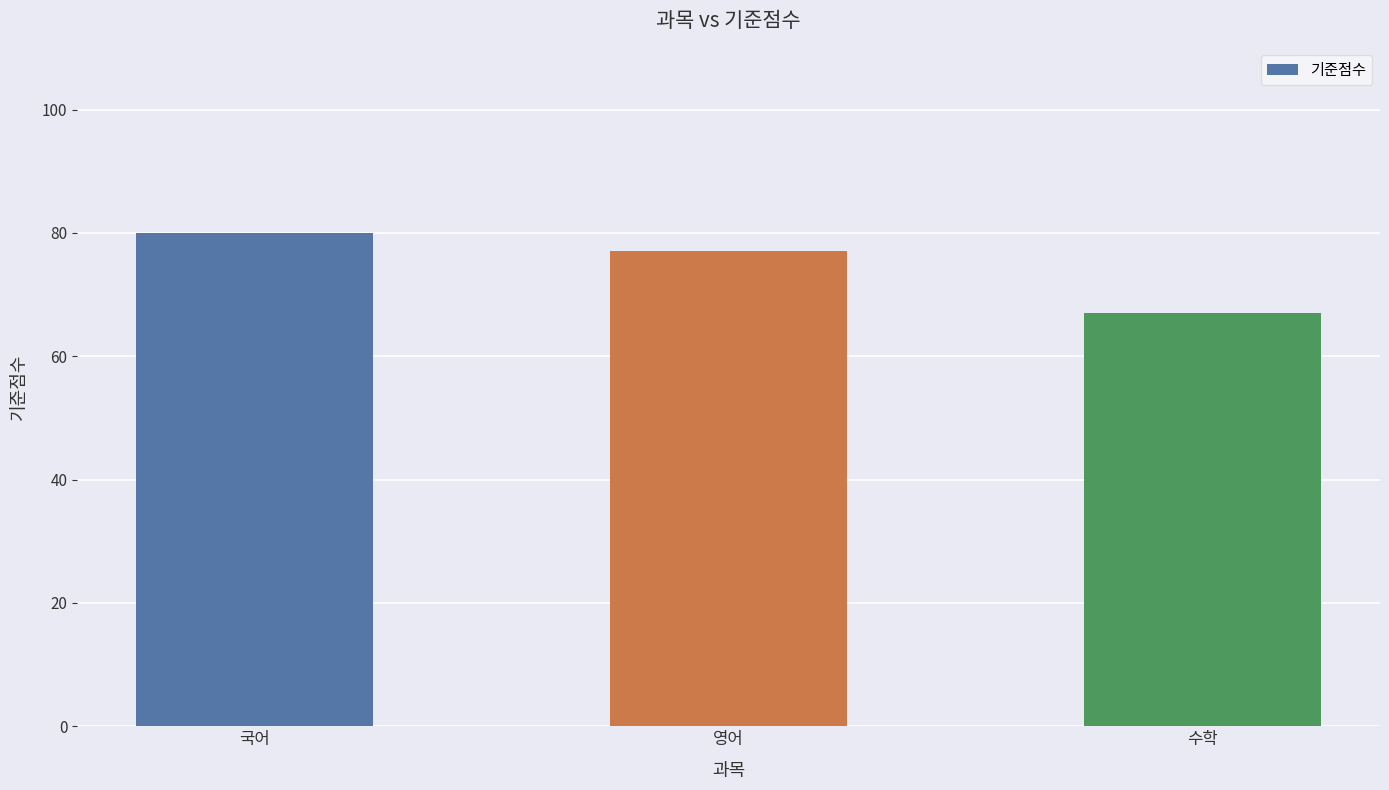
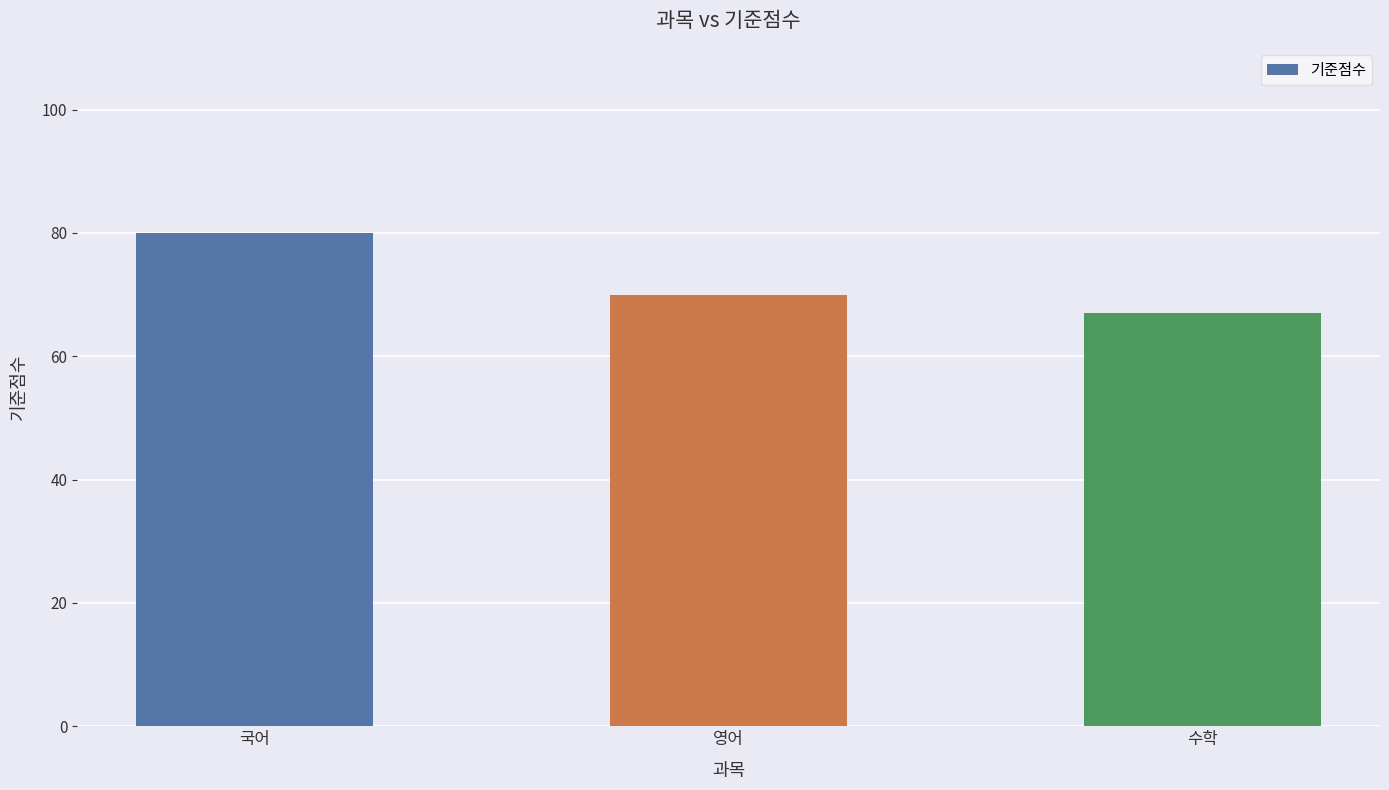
영어: 77 -> 70
